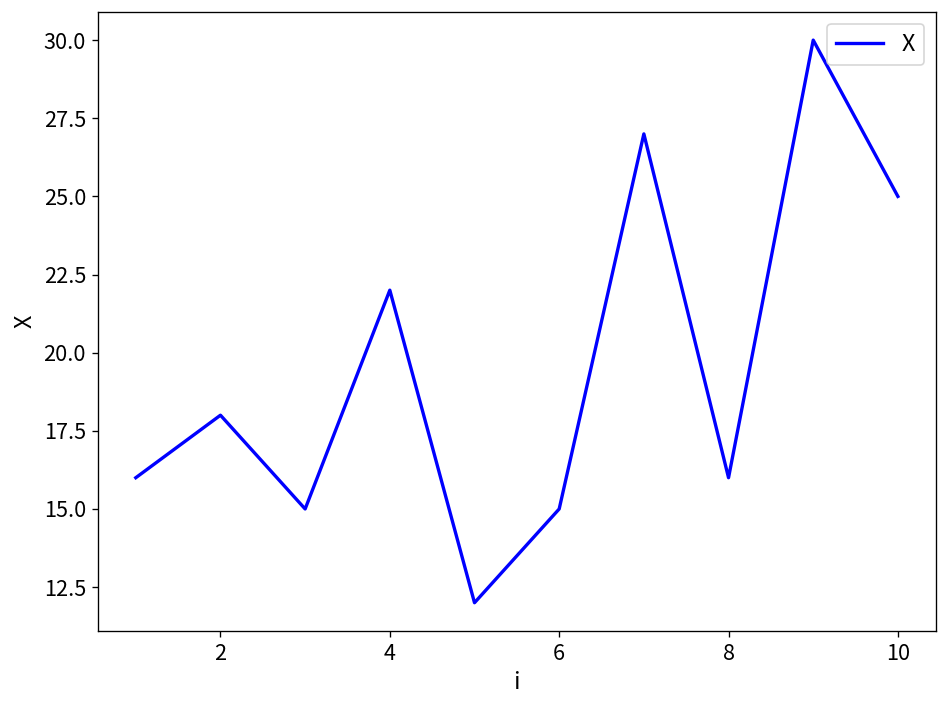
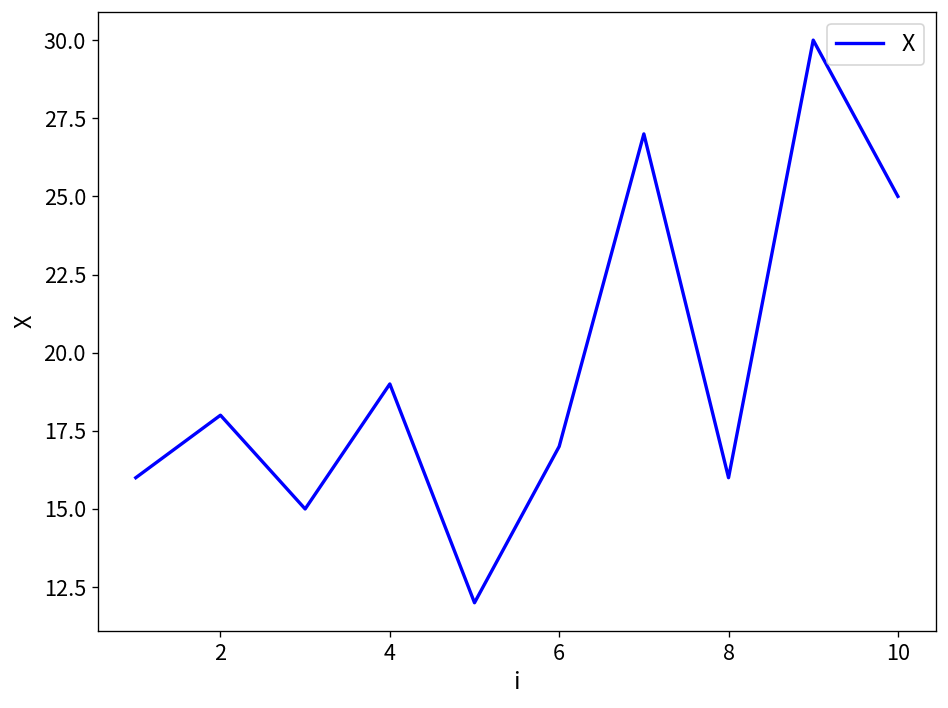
4: 22 -> 19
6: 15 -> 17
